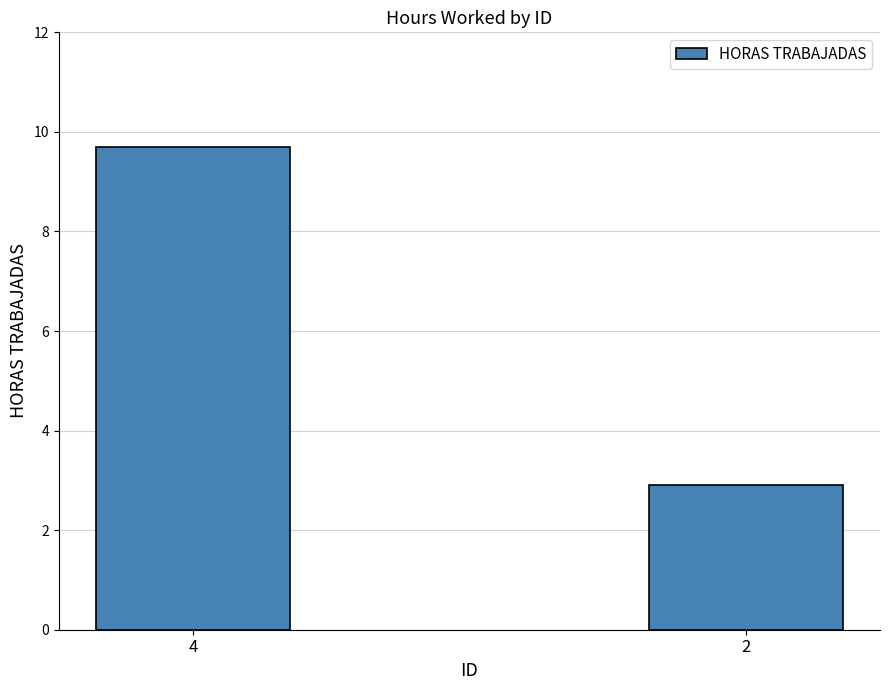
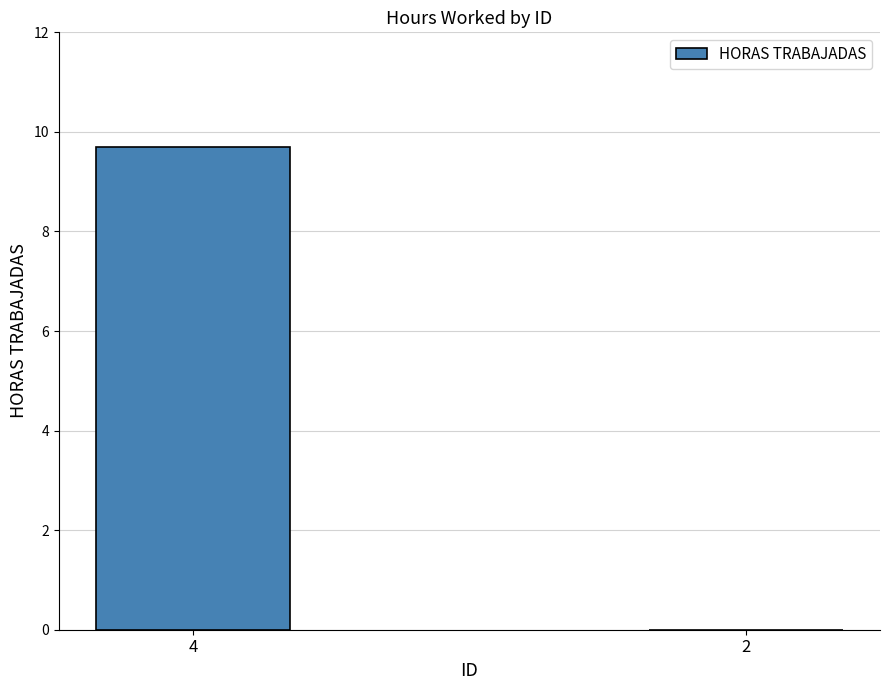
2: 2.9 -> 0.0
